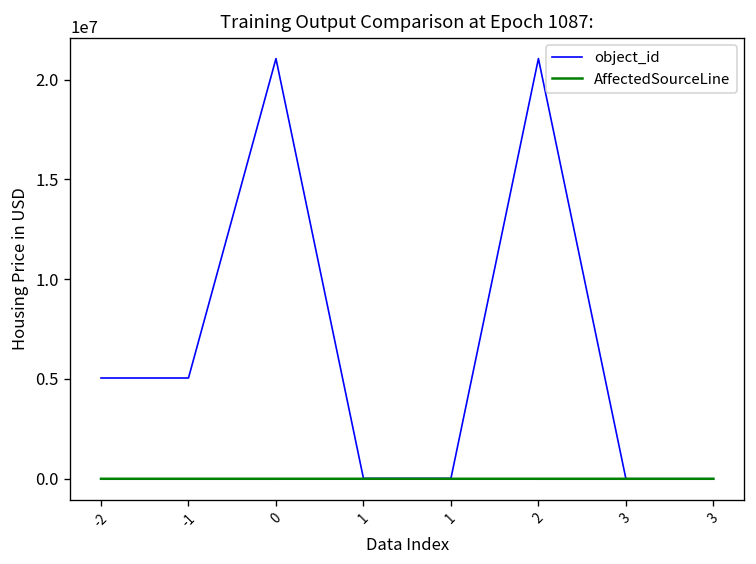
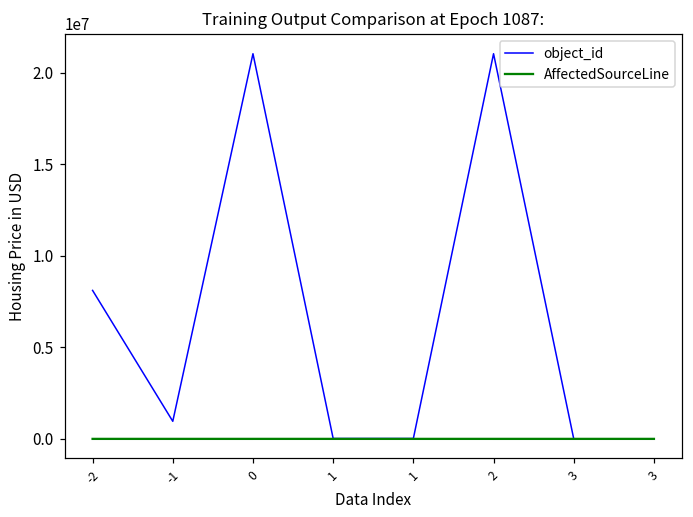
object_id, -2: 5000000 -> 8100000
object_id, -1: 5000000 -> 1000000
